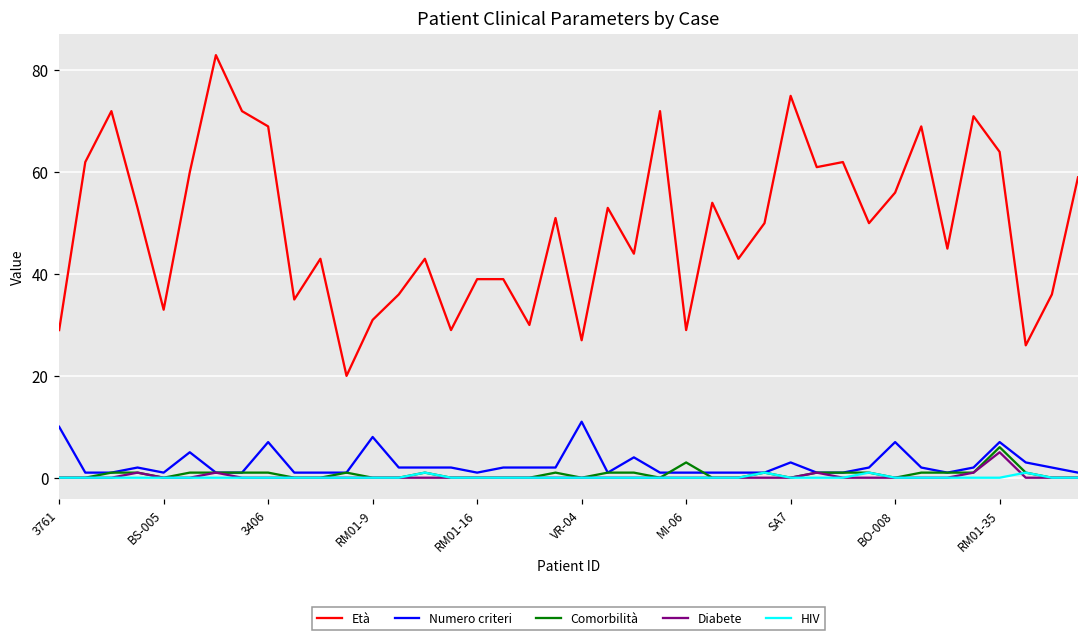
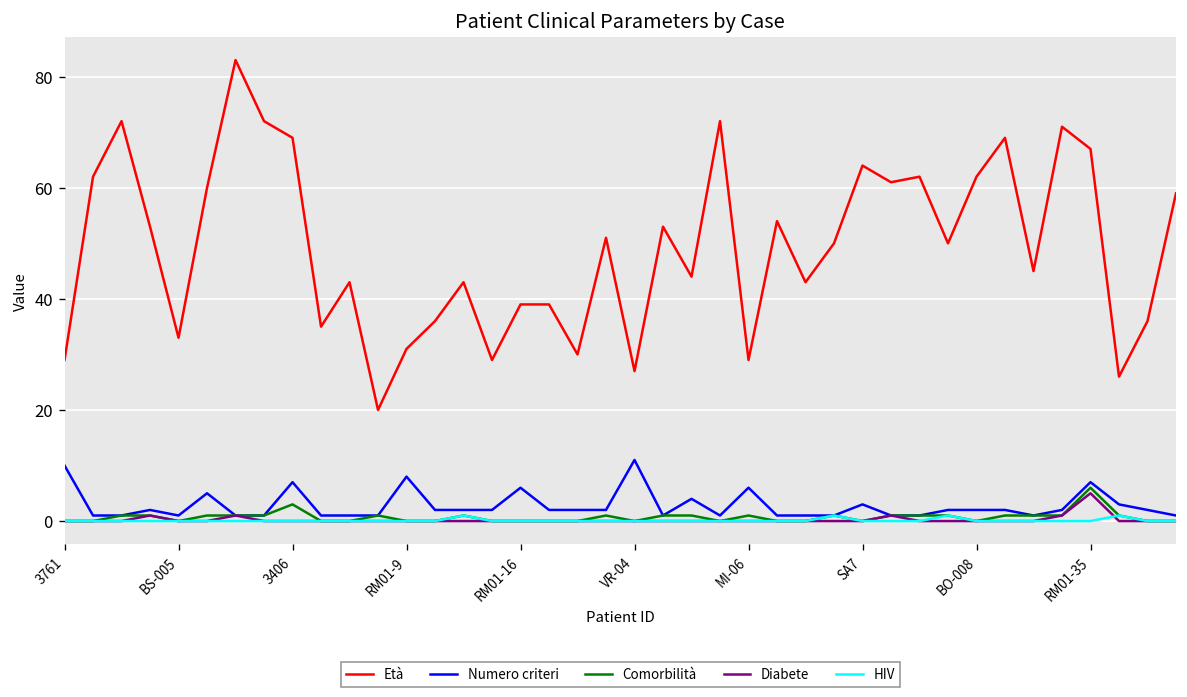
Comorbilità, 3406: 1 -> 3
Numero criteri, RM01-16: 1 -> 6
Numero criteri, MI-06: 1 -> 6
Comorbilità, MI-06: 3 -> 1
Età, SA7: 75 -> 64
Età, BO-008: 56 -> 62
Numero criteri, BO-008: 7 -> 2
Età, RM01-35: 64 -> 67
